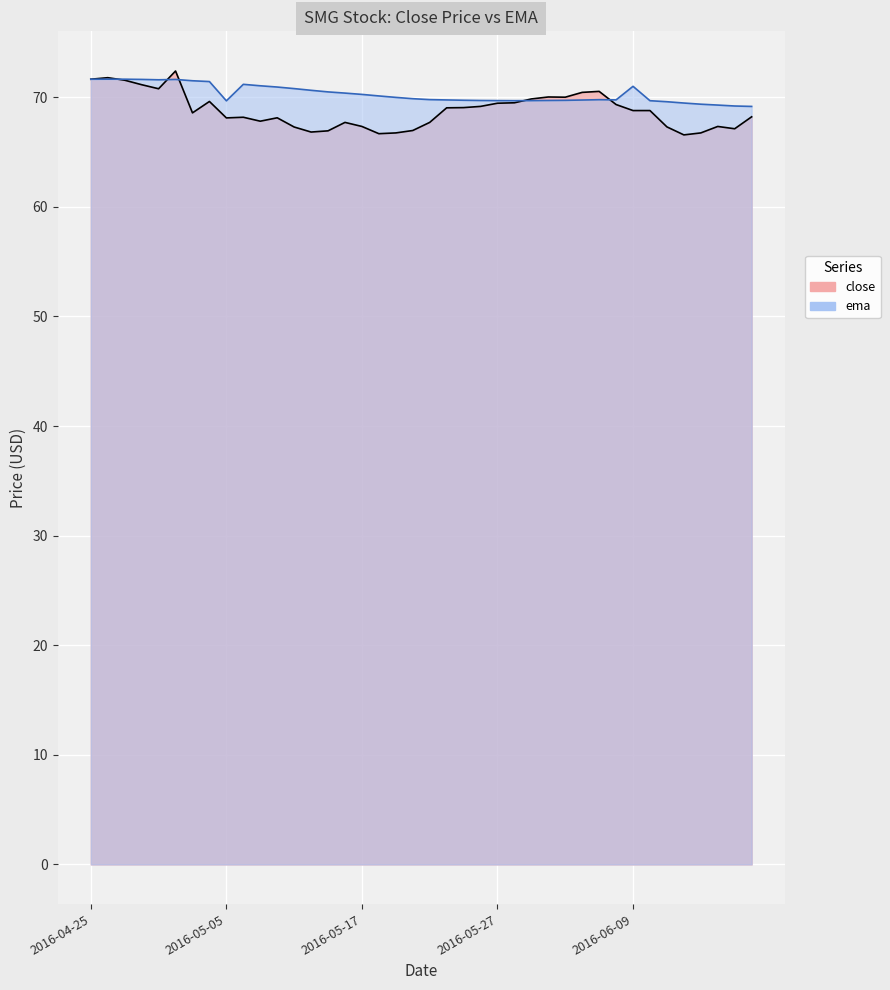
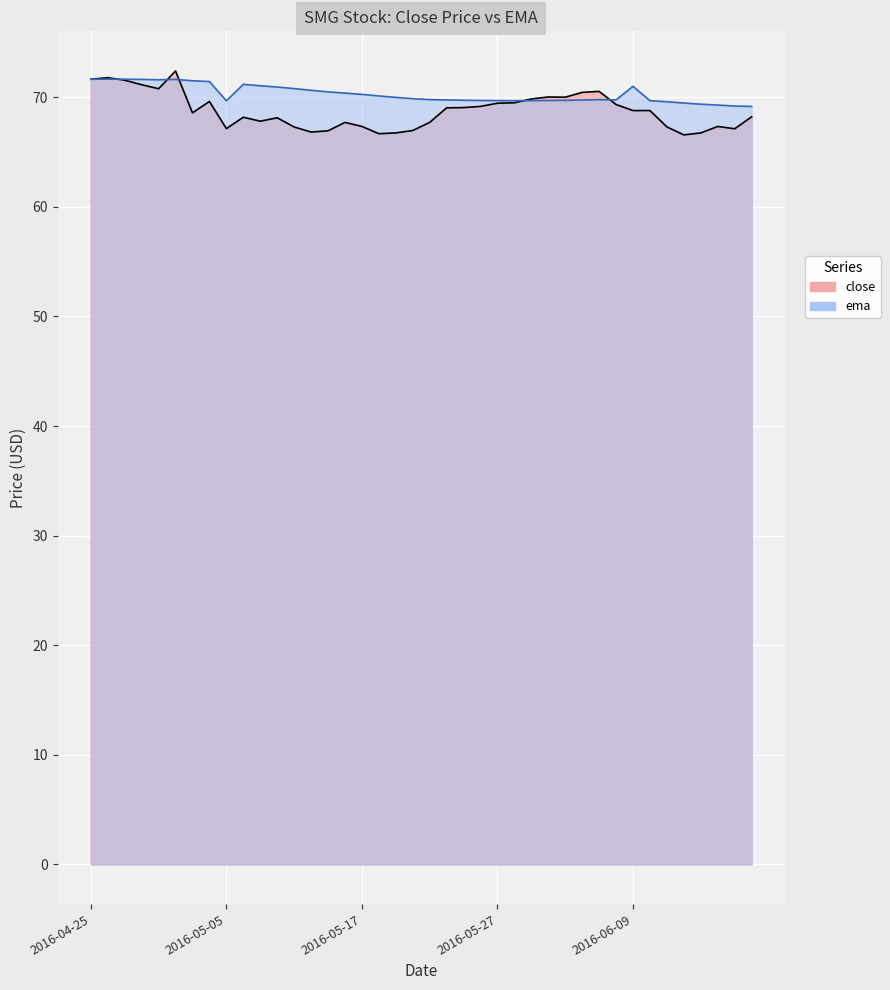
close, 2016-05-05: 68.1 -> 67.1
